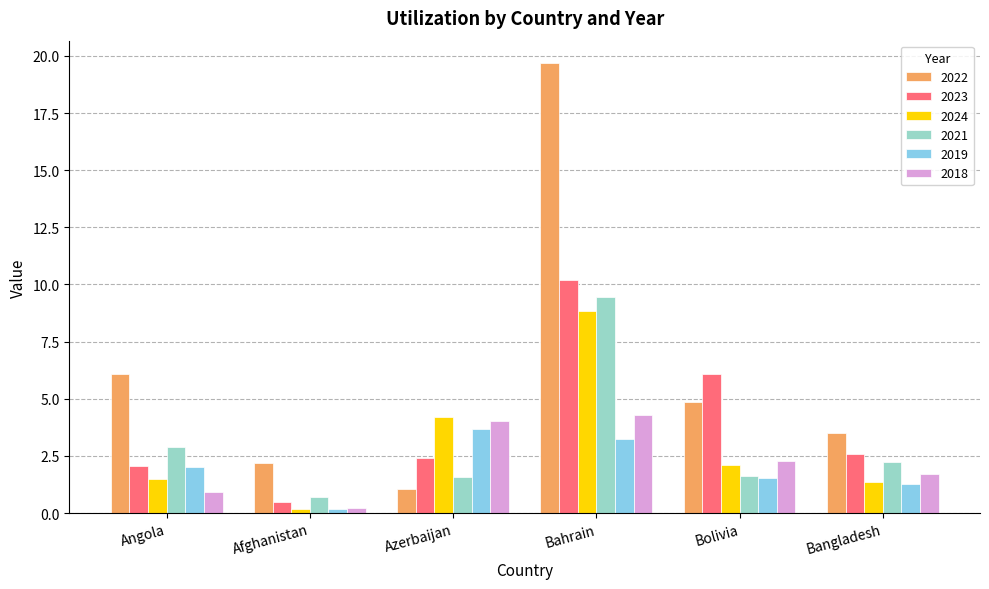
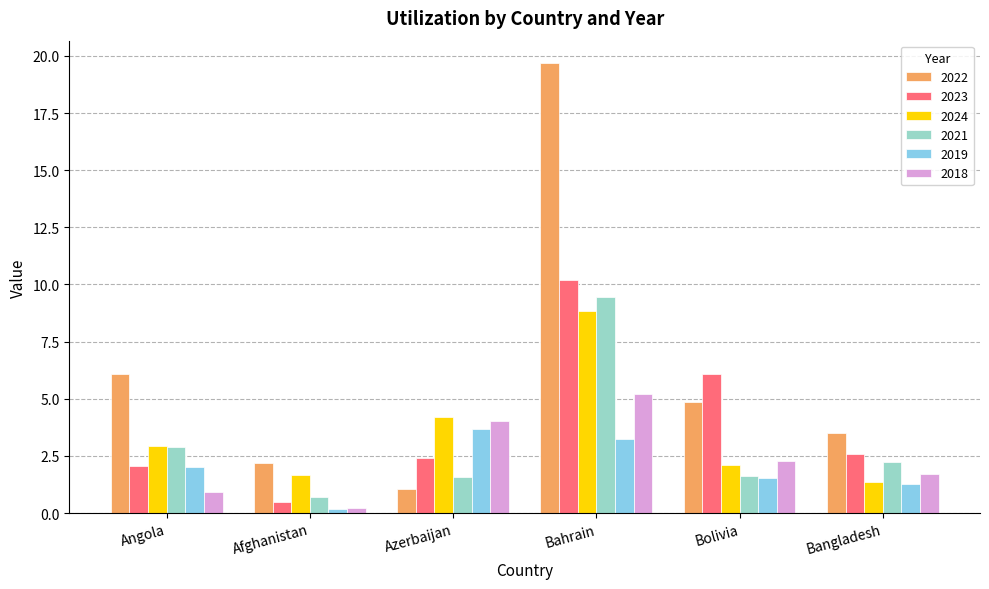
2024, Angola: 1.5 -> 2.9
2024, Afghanistan: 0.2 -> 1.7
2018, Bahrain: 4.3 -> 5.2
